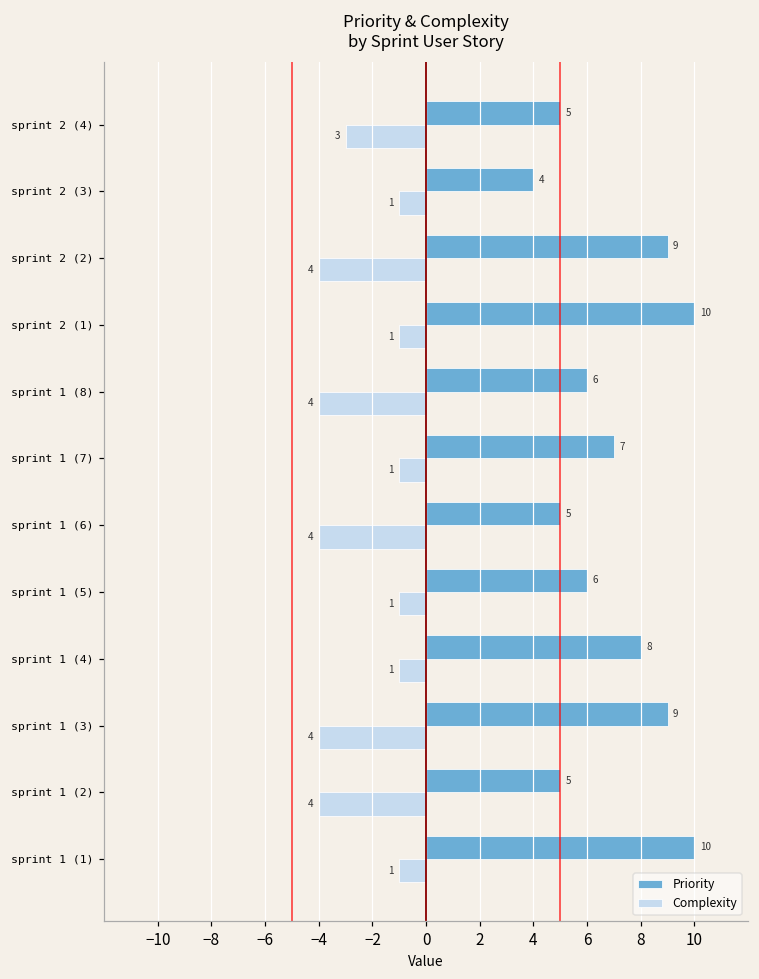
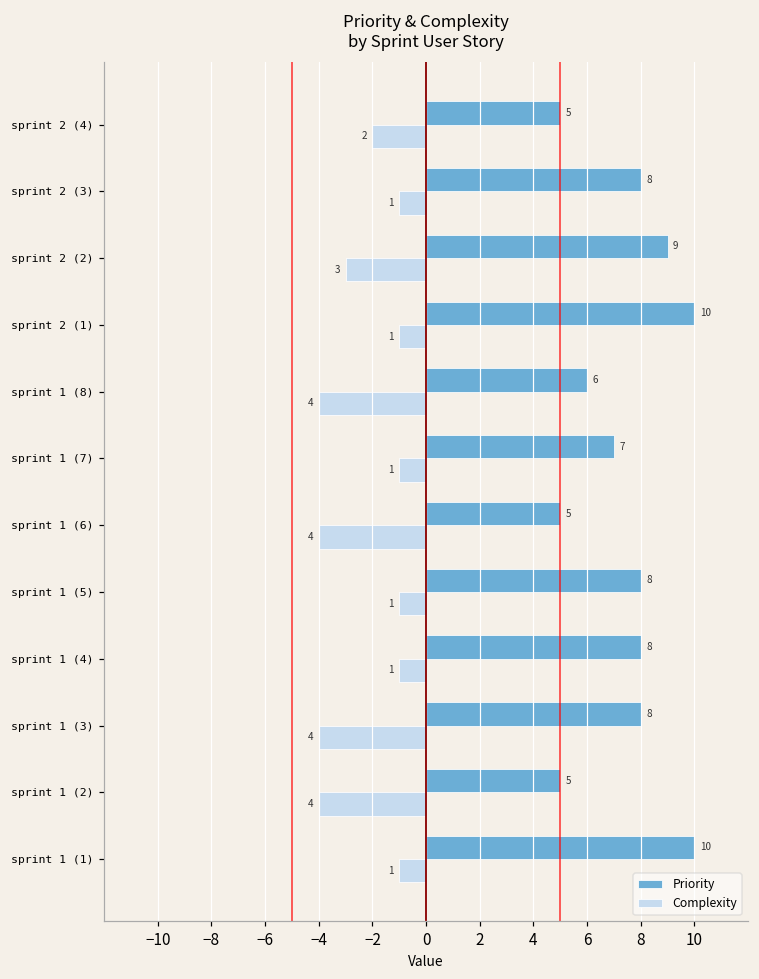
Complexity, sprint 2 (4): 3 -> 2
Priority, sprint 2 (3): 4 -> 8
Complexity, sprint 2 (2): 4 -> 3
Priority, sprint 1 (5): 6 -> 8
Priority, sprint 1 (3): 9 -> 8
